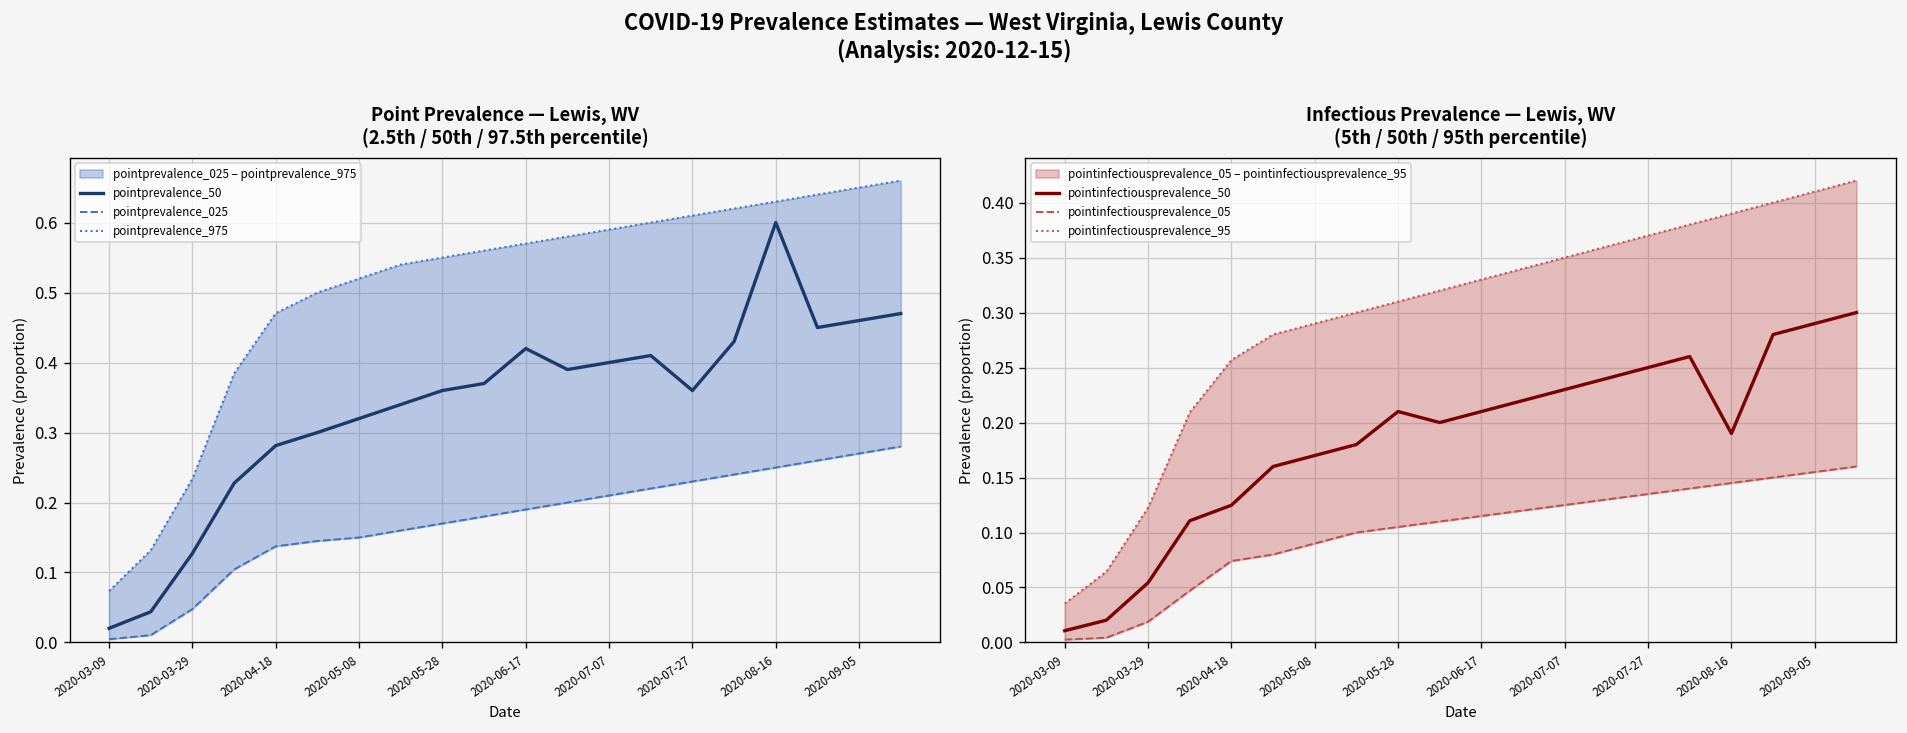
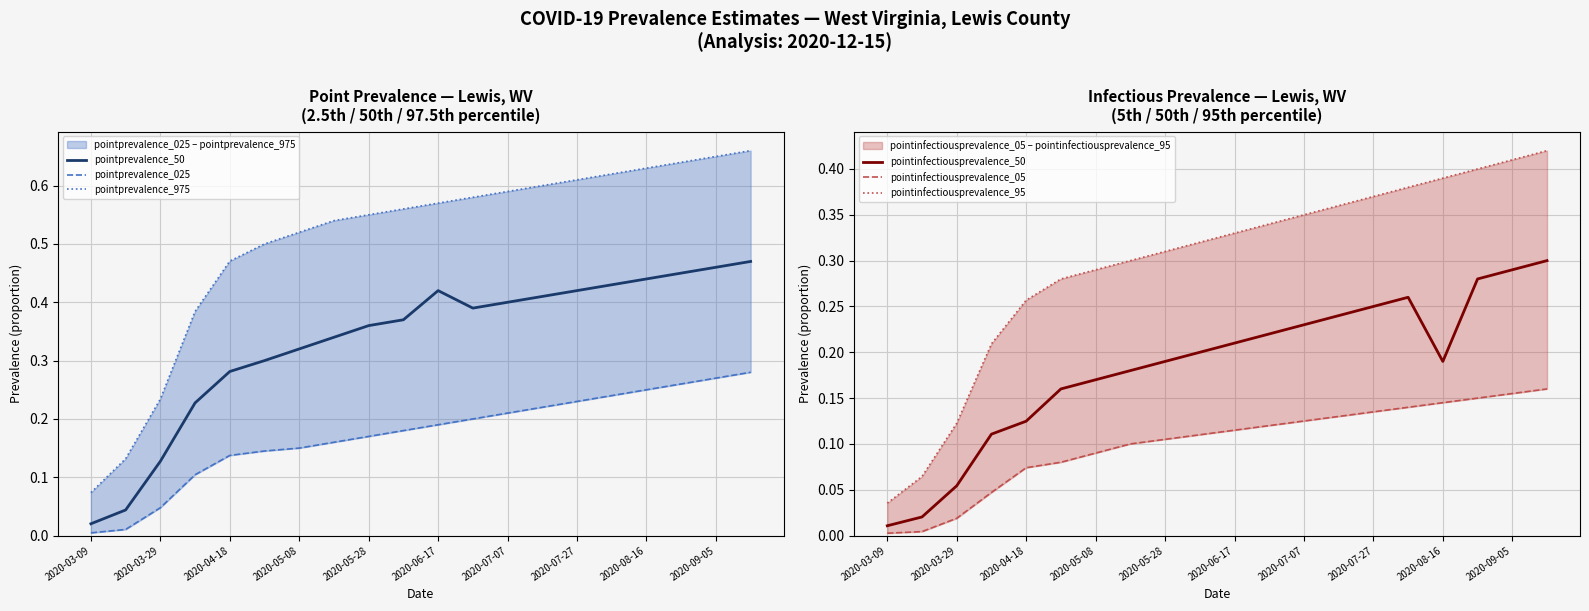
Point Prevalence — Lewis, WV (2.5th / 50th / 97.5th percentile), pointprevalence_50, 2020-07-27: 0.36 -> 0.42
Point Prevalence — Lewis, WV (2.5th / 50th / 97.5th percentile), pointprevalence_50, 2020-08-16: 0.60 -> 0.44
Infectious Prevalence — Lewis, WV (5th / 50th / 95th percentile), pointinfectiousprevalence_50, 2020-05-28: 0.21 -> 0.19
